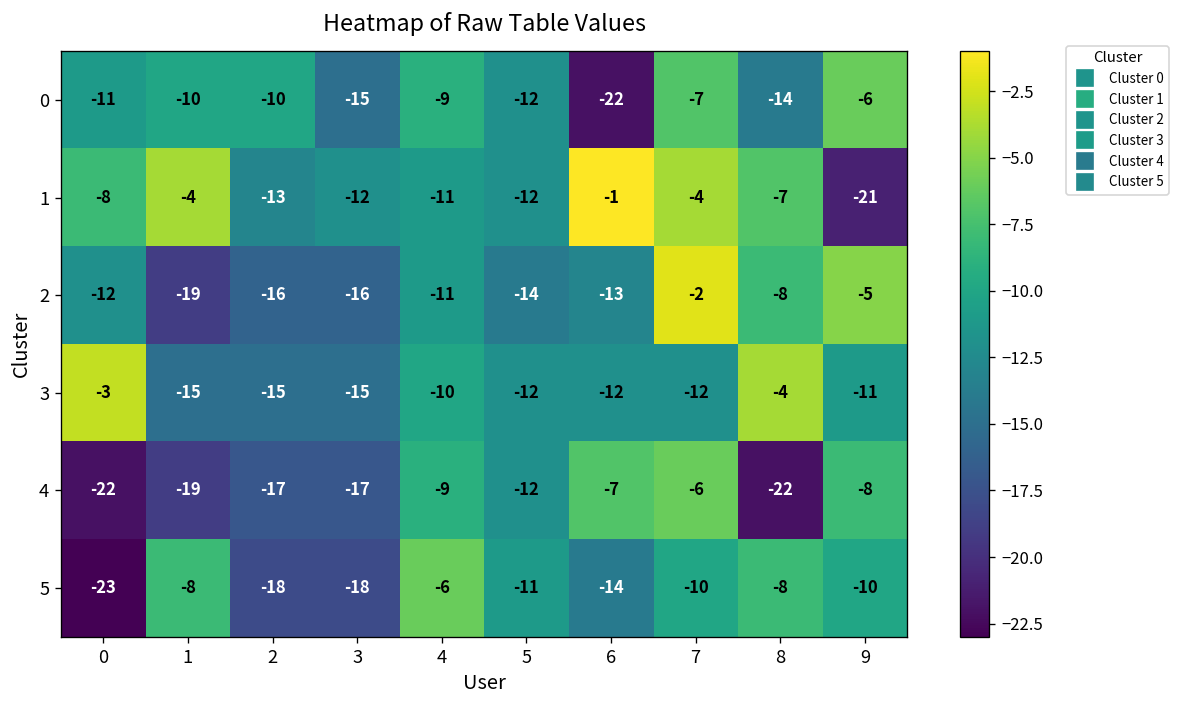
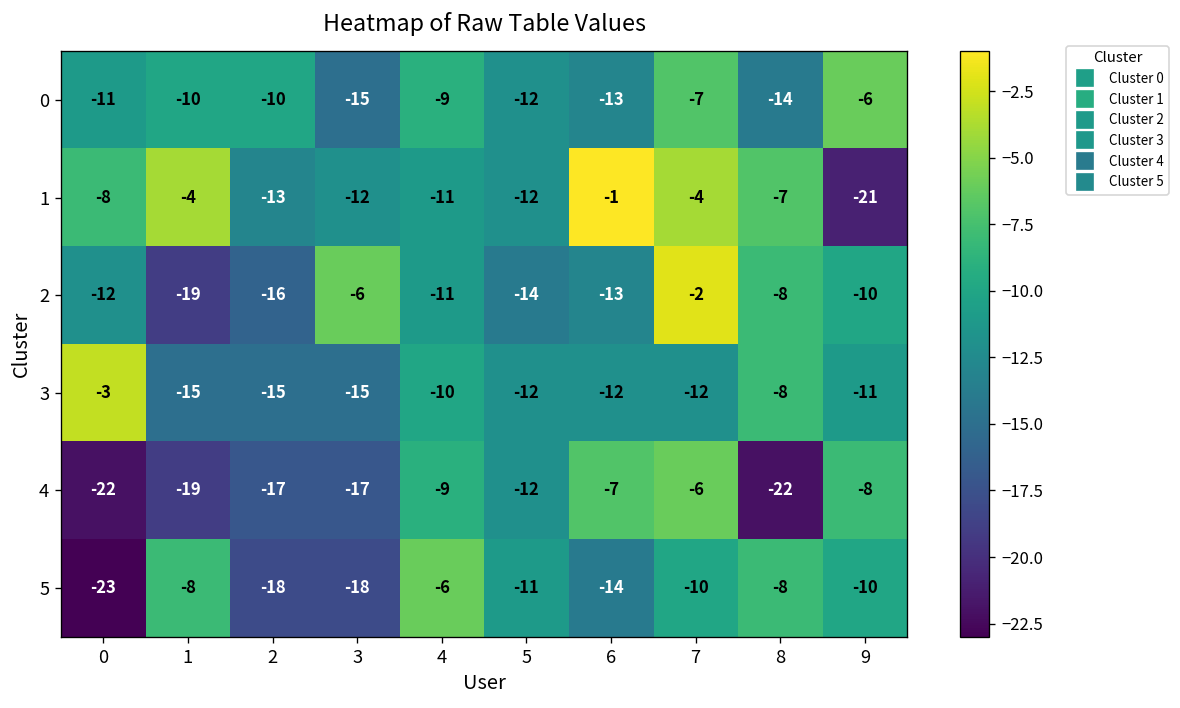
0, 6: -22 -> -13
2, 3: -16 -> -6
2, 9: -5 -> -10
3, 8: -4 -> -8
